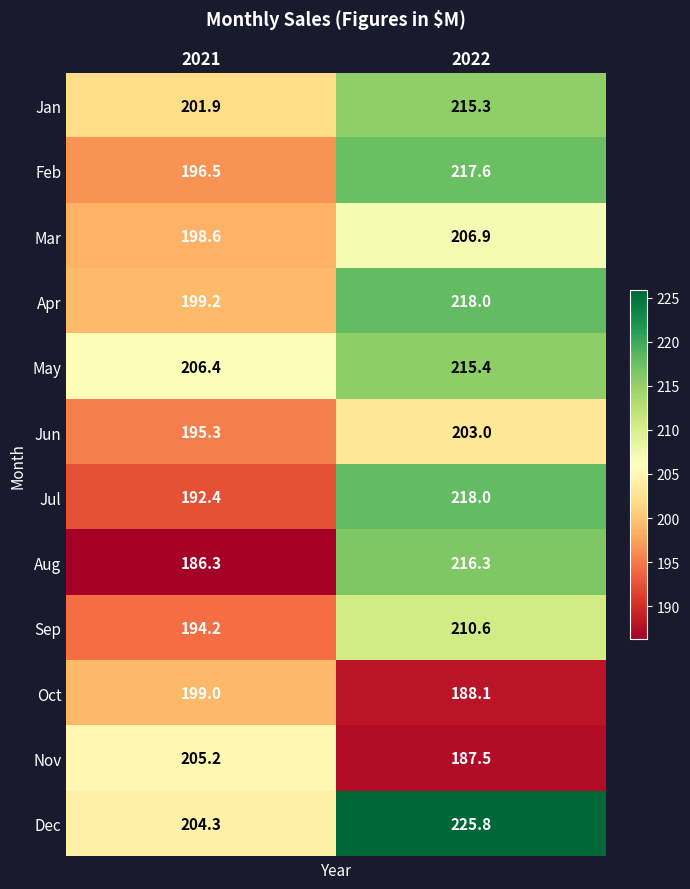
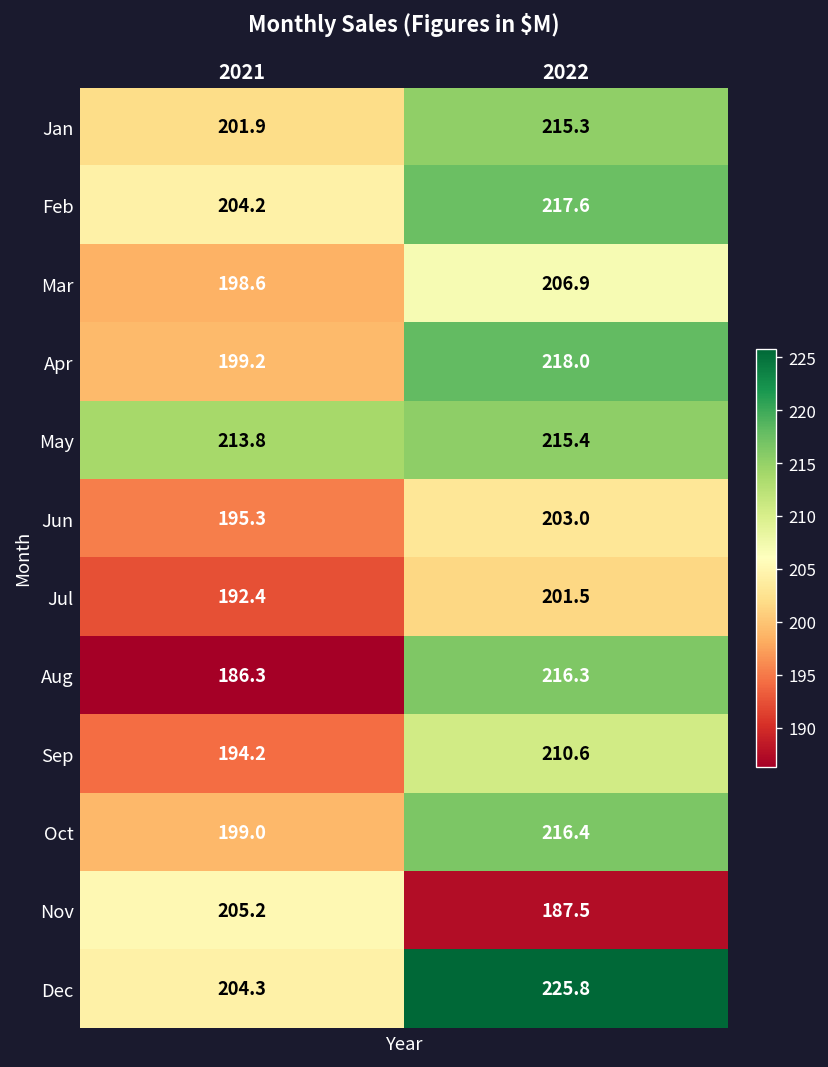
Feb, 2021: 196.5 -> 204.2
May, 2021: 206.4 -> 213.8
Jul, 2022: 218.0 -> 201.5
Oct, 2022: 188.1 -> 216.4
